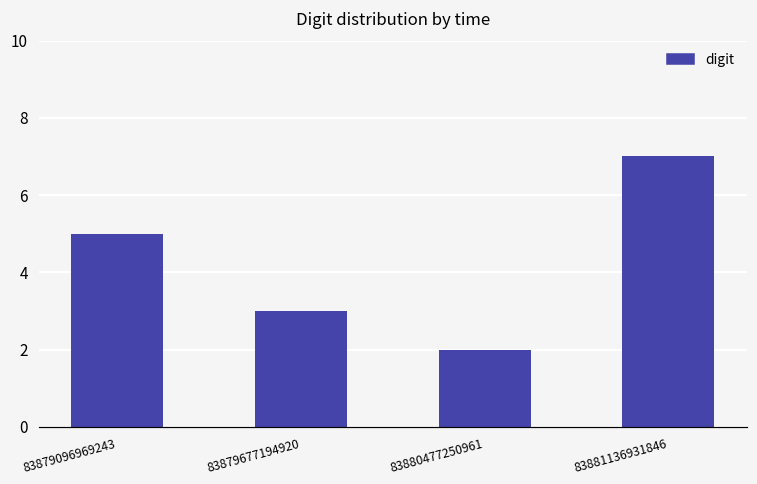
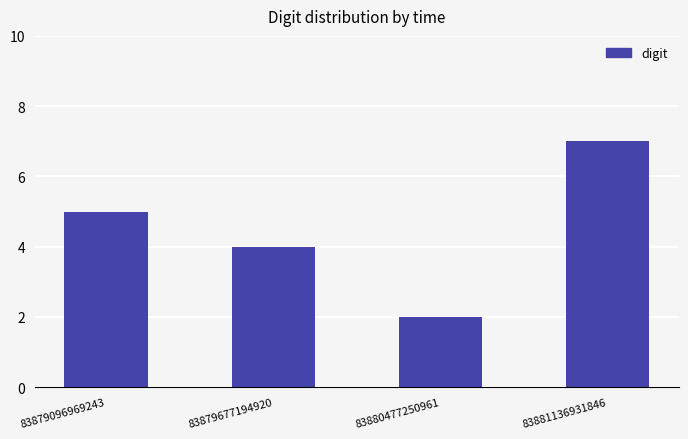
83879677194920: 3 -> 4
